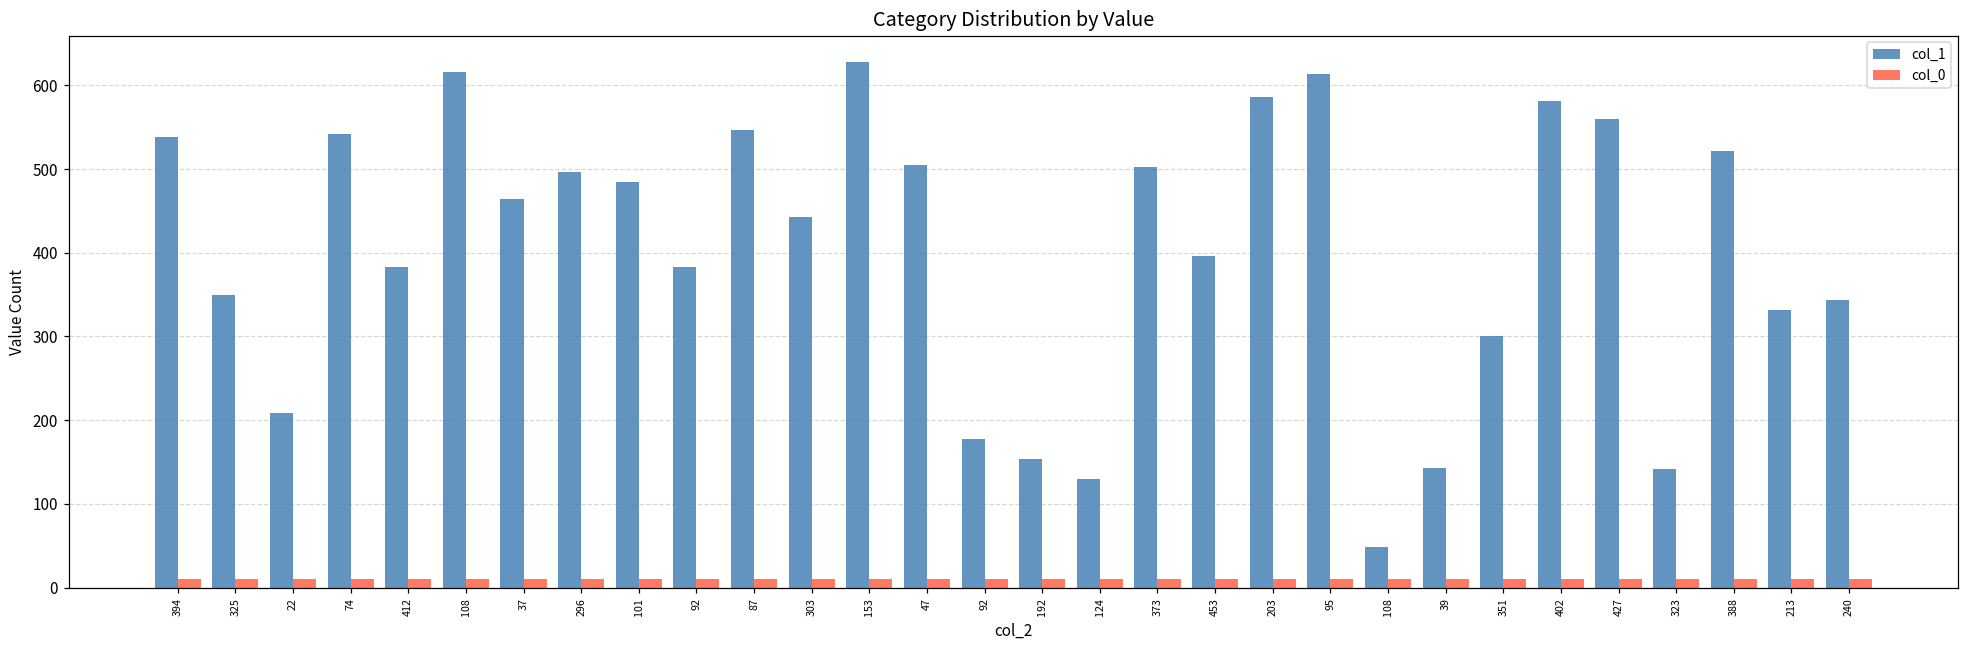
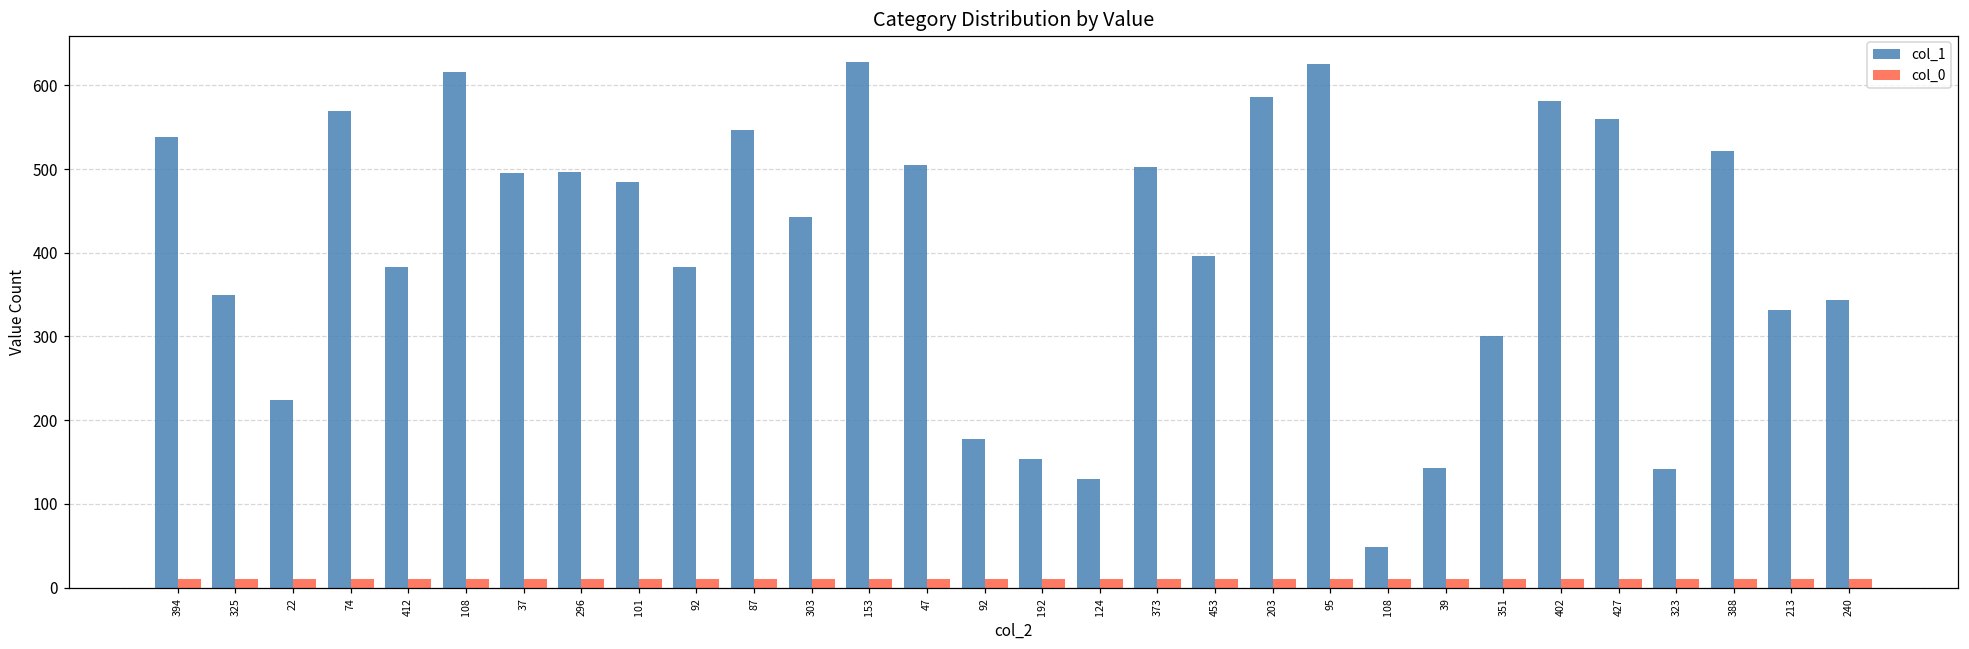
col_1, 22: 210 -> 220
col_1, 74: 540 -> 570
col_1, 37: 460 -> 500
col_1, 95: 610 -> 630
